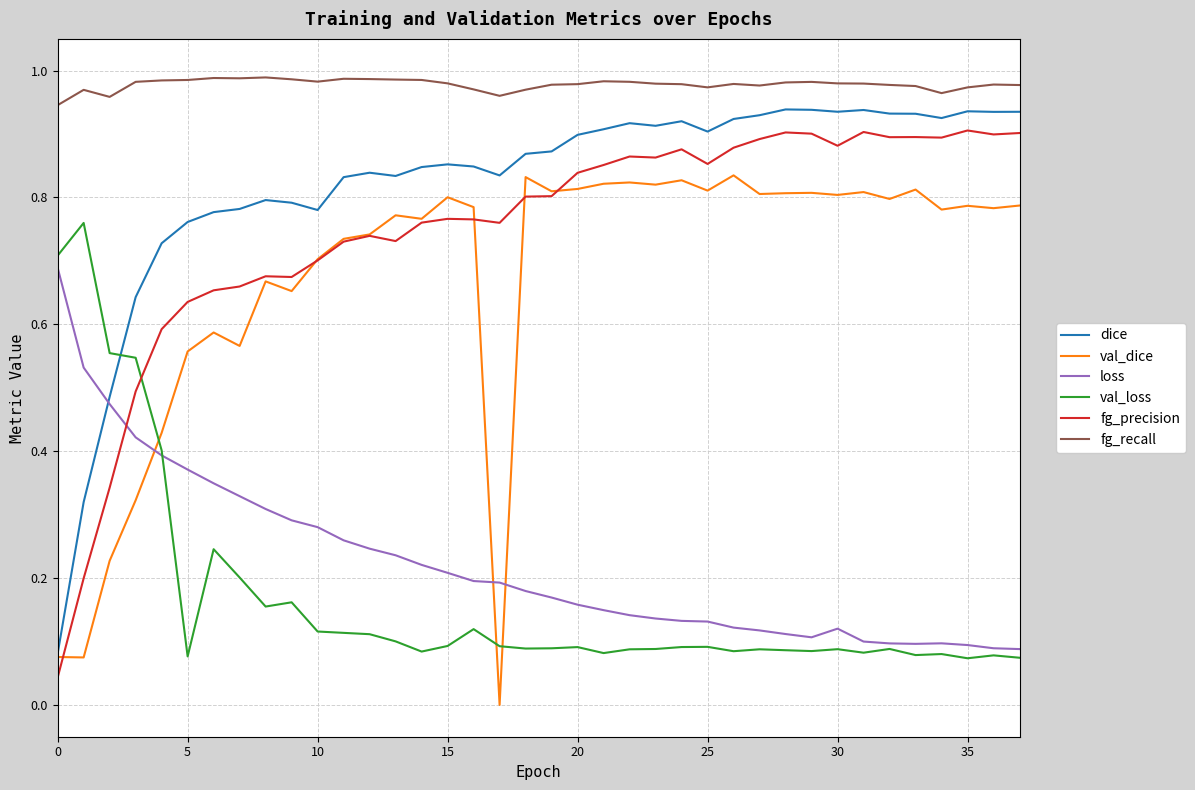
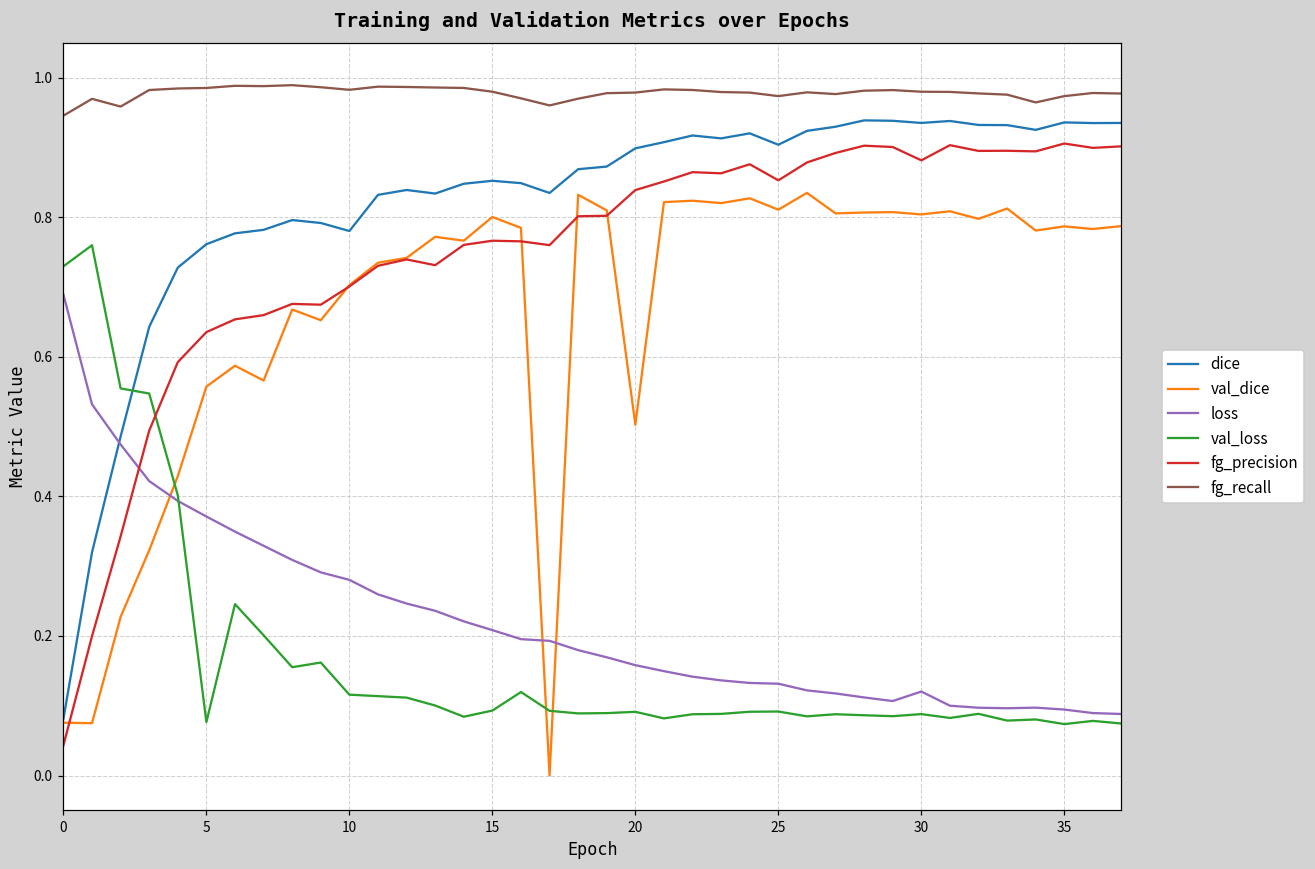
val_loss, 0: 0.71 -> 0.73
val_dice, 20: 0.81 -> 0.50
